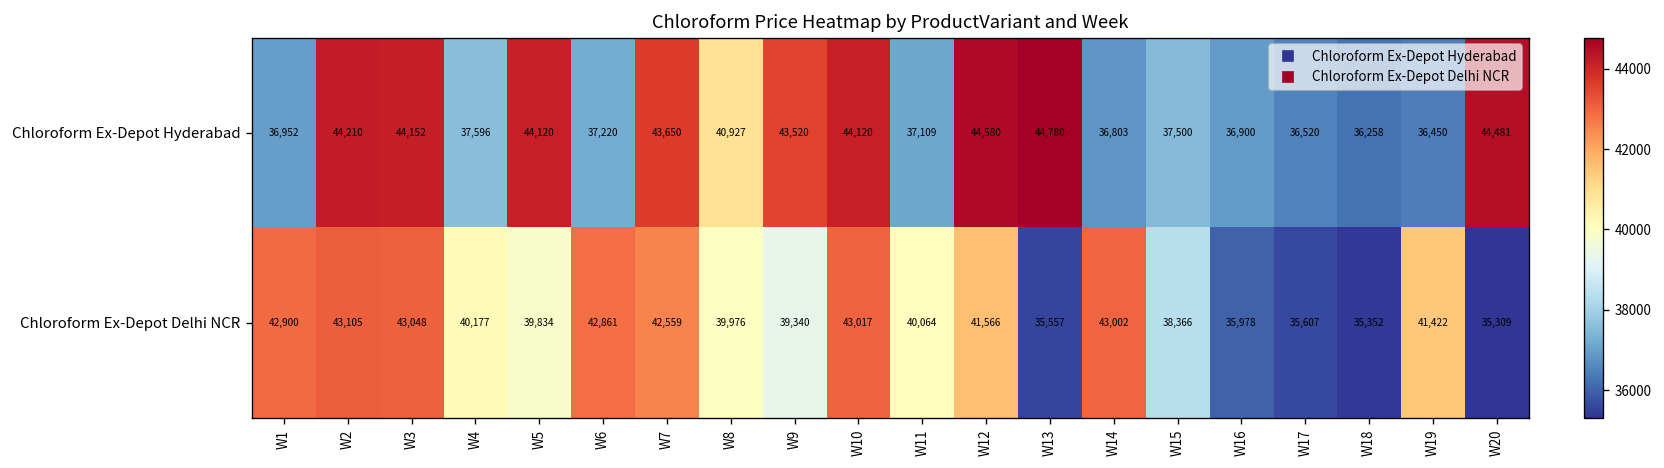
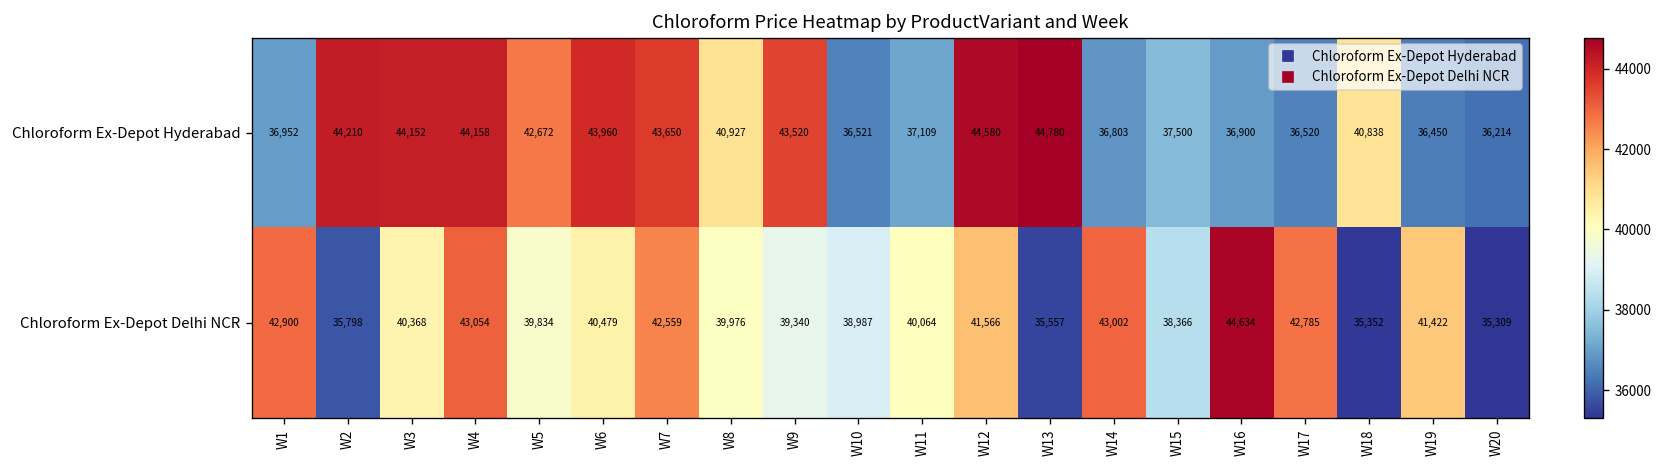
Chloroform Ex-Depot Hyderabad, W4: 37,596 -> 44,158
Chloroform Ex-Depot Hyderabad, W5: 44,120 -> 42,672
Chloroform Ex-Depot Hyderabad, W6: 37,220 -> 43,960
Chloroform Ex-Depot Hyderabad, W10: 44,120 -> 36,521
Chloroform Ex-Depot Hyderabad, W18: 36,258 -> 40,838
Chloroform Ex-Depot Hyderabad, W20: 44,481 -> 36,214
Chloroform Ex-Depot Delhi NCR, W2: 43,105 -> 35,798
Chloroform Ex-Depot Delhi NCR, W3: 43,048 -> 40,368
Chloroform Ex-Depot Delhi NCR, W4: 40,177 -> 43,054
Chloroform Ex-Depot Delhi NCR, W6: 42,861 -> 40,479
Chloroform Ex-Depot Delhi NCR, W10: 43,017 -> 38,987
Chloroform Ex-Depot Delhi NCR, W16: 35,978 -> 44,634
Chloroform Ex-Depot Delhi NCR, W17: 35,607 -> 42,785
